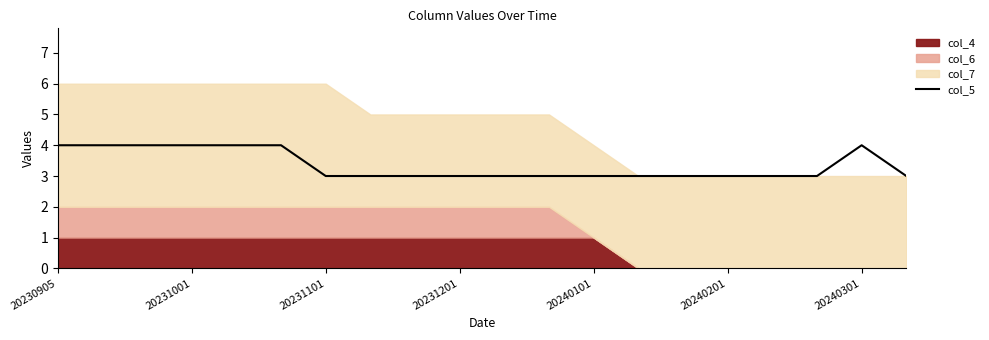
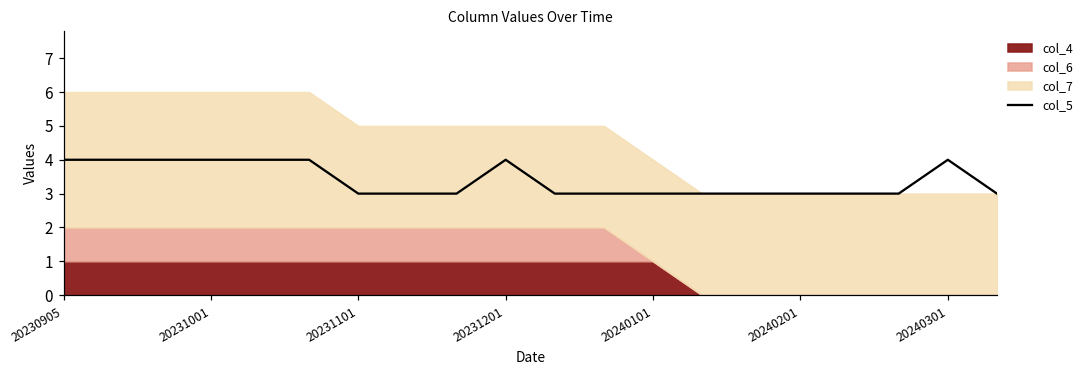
col_7, 20231101: 4 -> 3
col_5, 20231201: 3 -> 4
